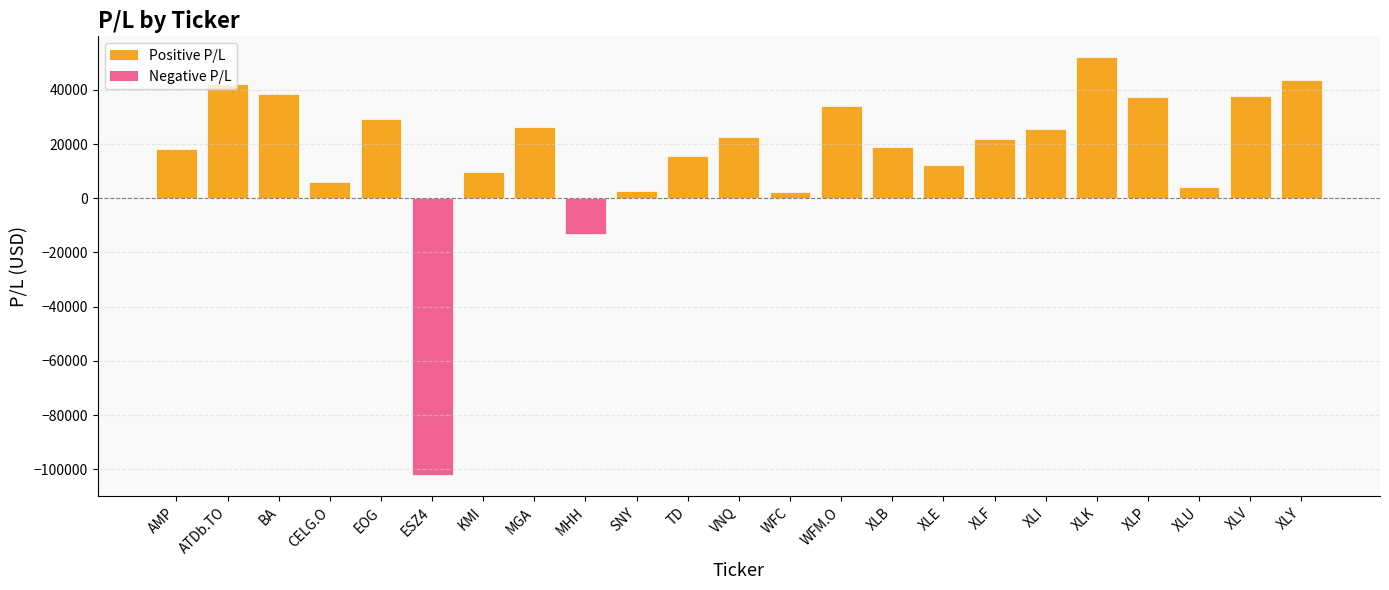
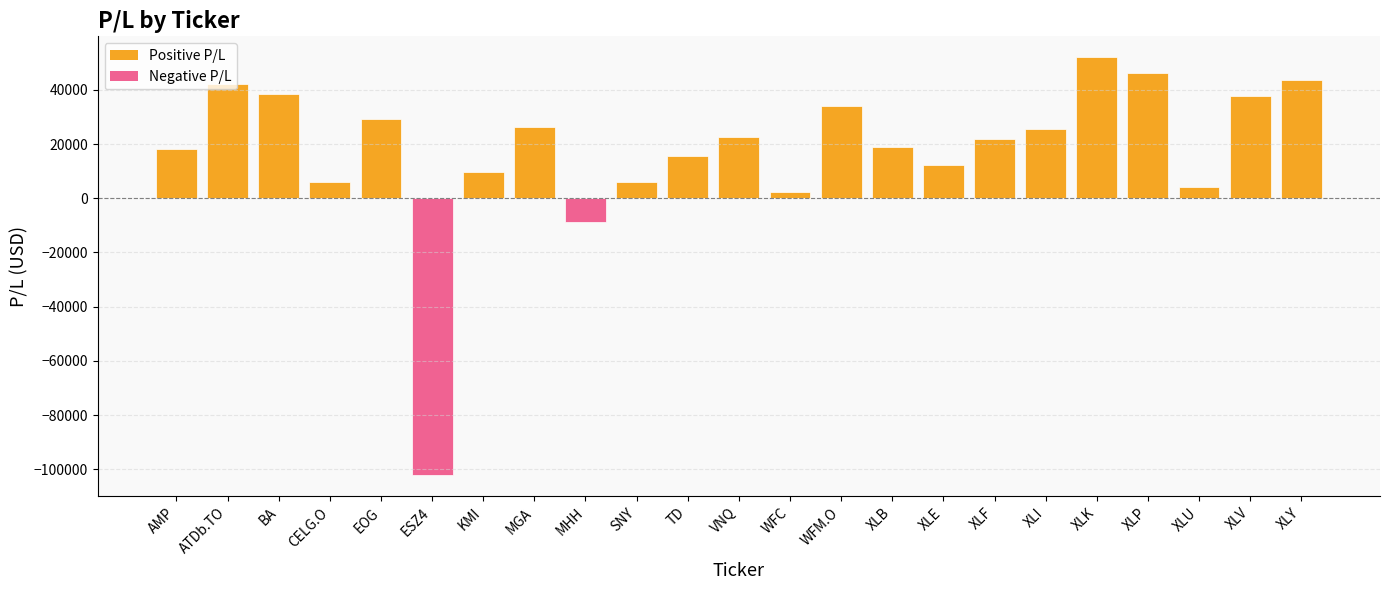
MHH: -13000 -> -9000
SNY: 3000 -> 6000
XLP: 37000 -> 46000
